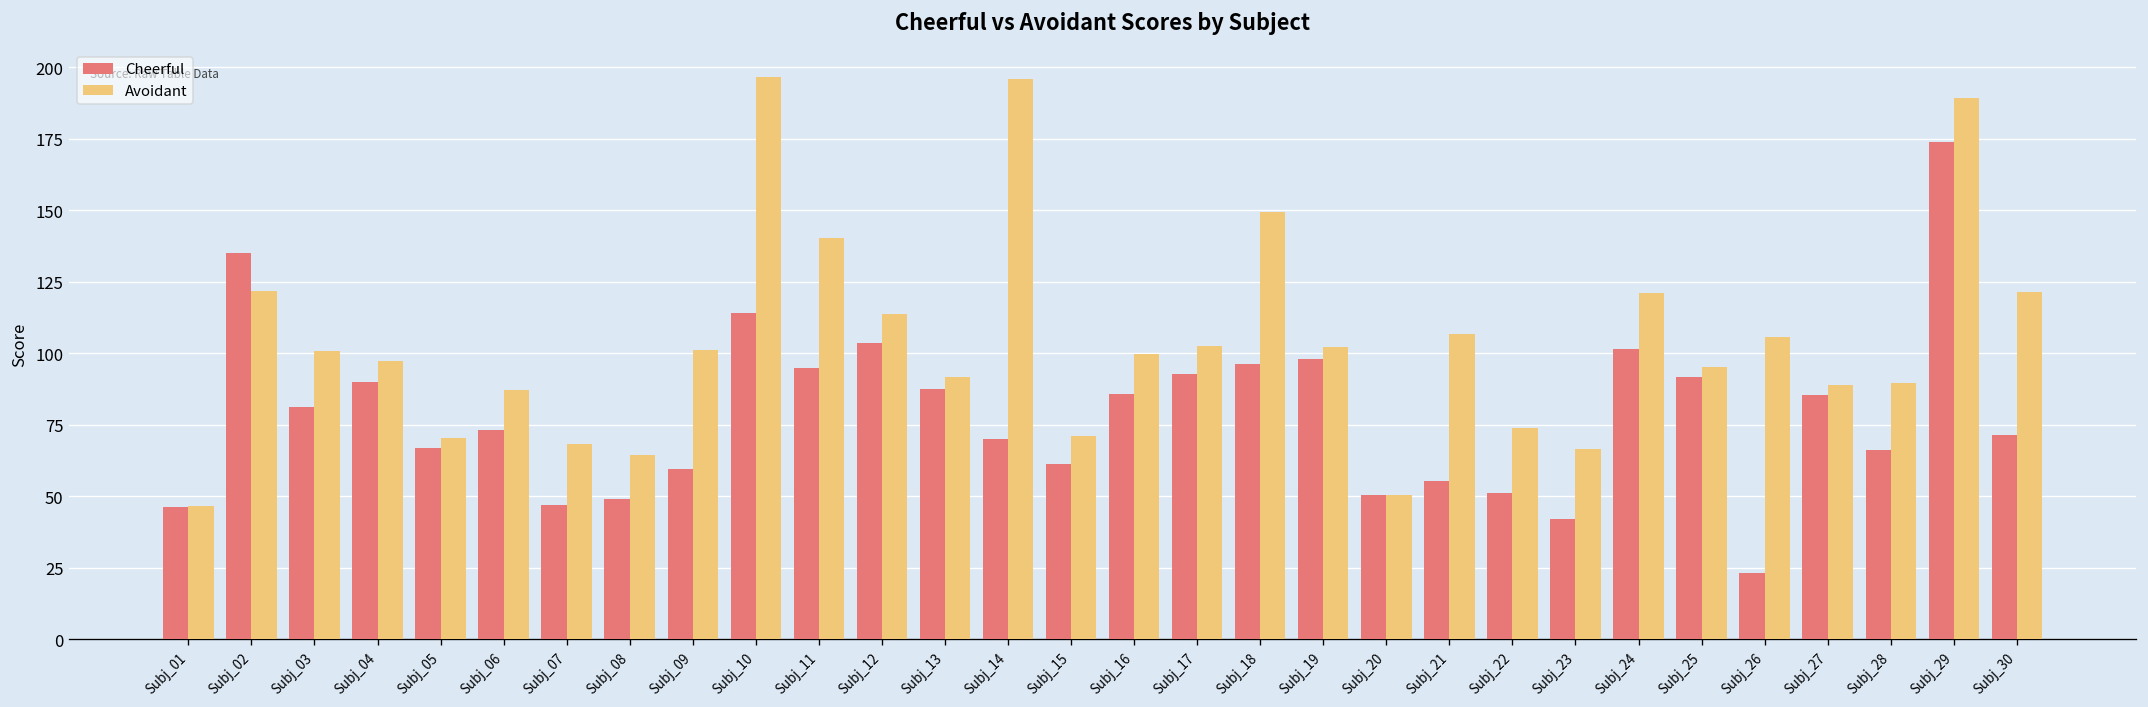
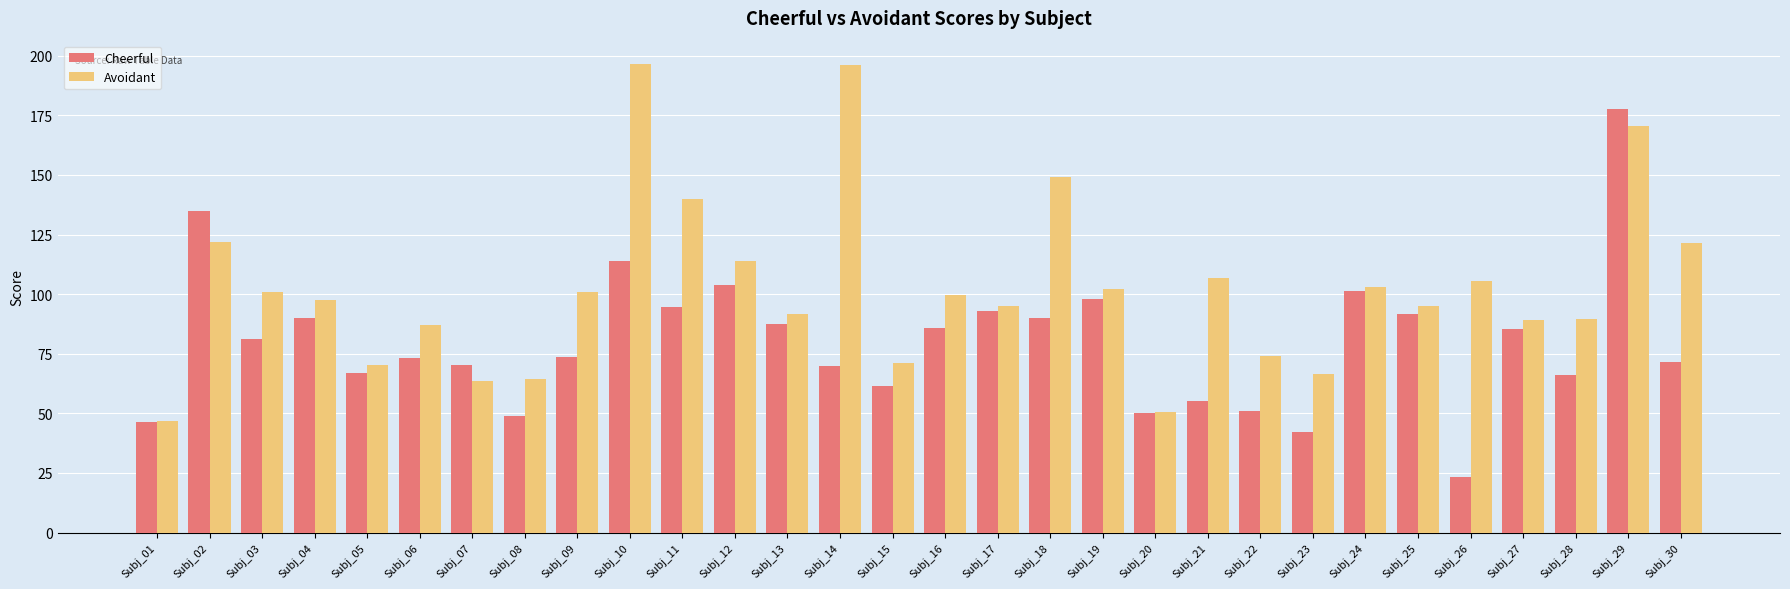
Cheerful, Subj_07: 47 -> 70
Avoidant, Subj_07: 68 -> 64
Cheerful, Subj_09: 60 -> 74
Avoidant, Subj_17: 103 -> 95
Cheerful, Subj_18: 96 -> 90
Avoidant, Subj_24: 121 -> 103
Cheerful, Subj_29: 174 -> 178
Avoidant, Subj_29: 189 -> 171
